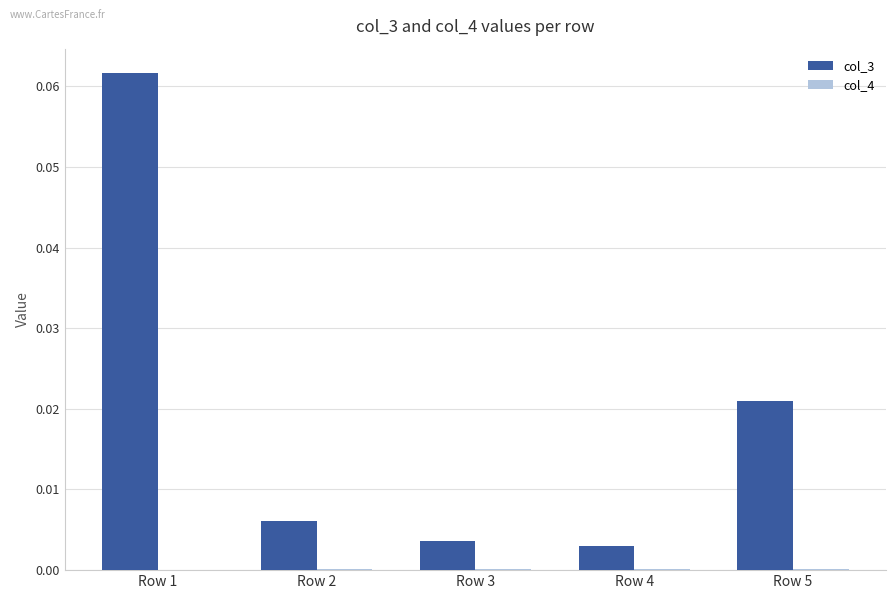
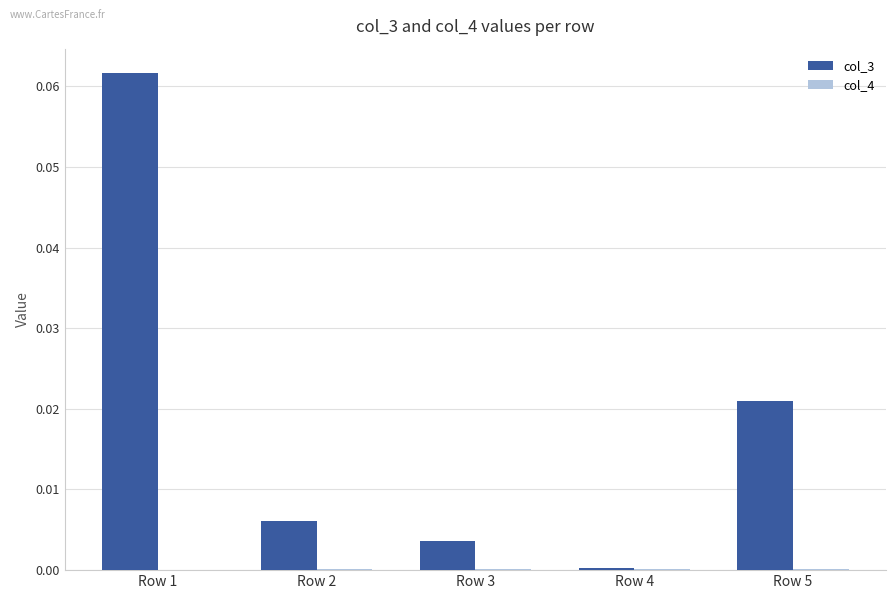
col_3, Row 4: 0.003 -> 0.000
